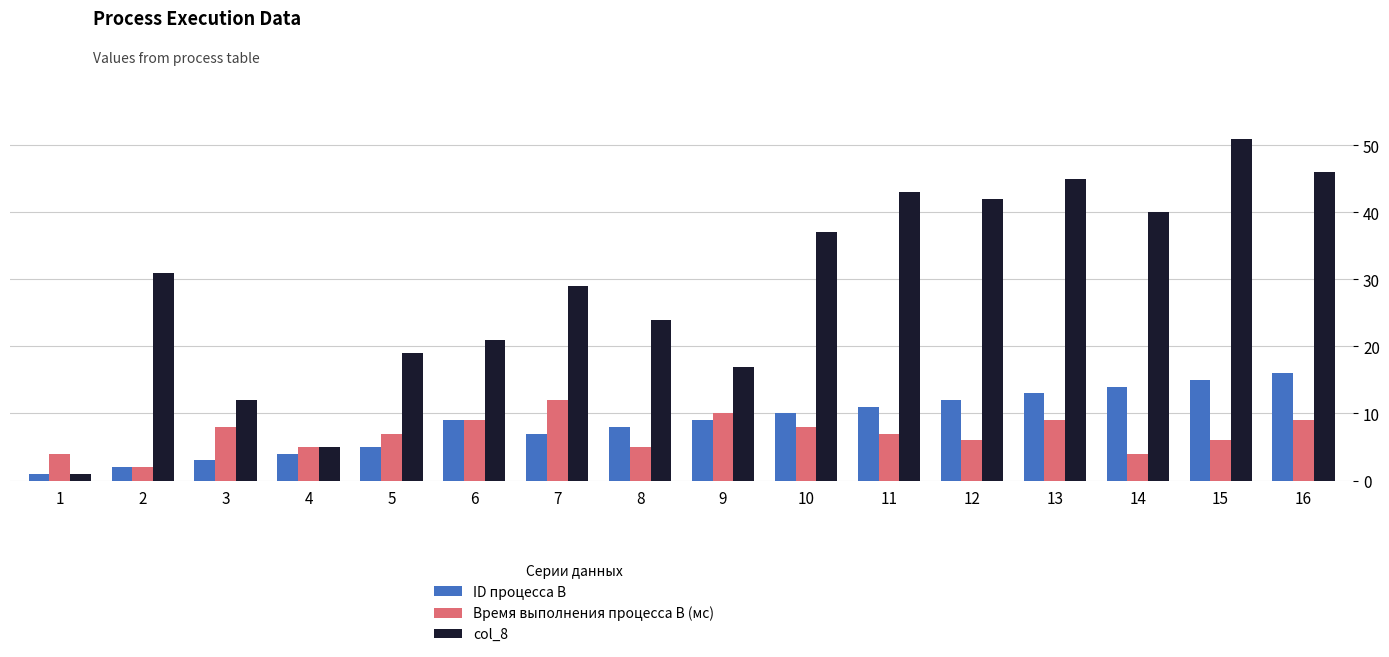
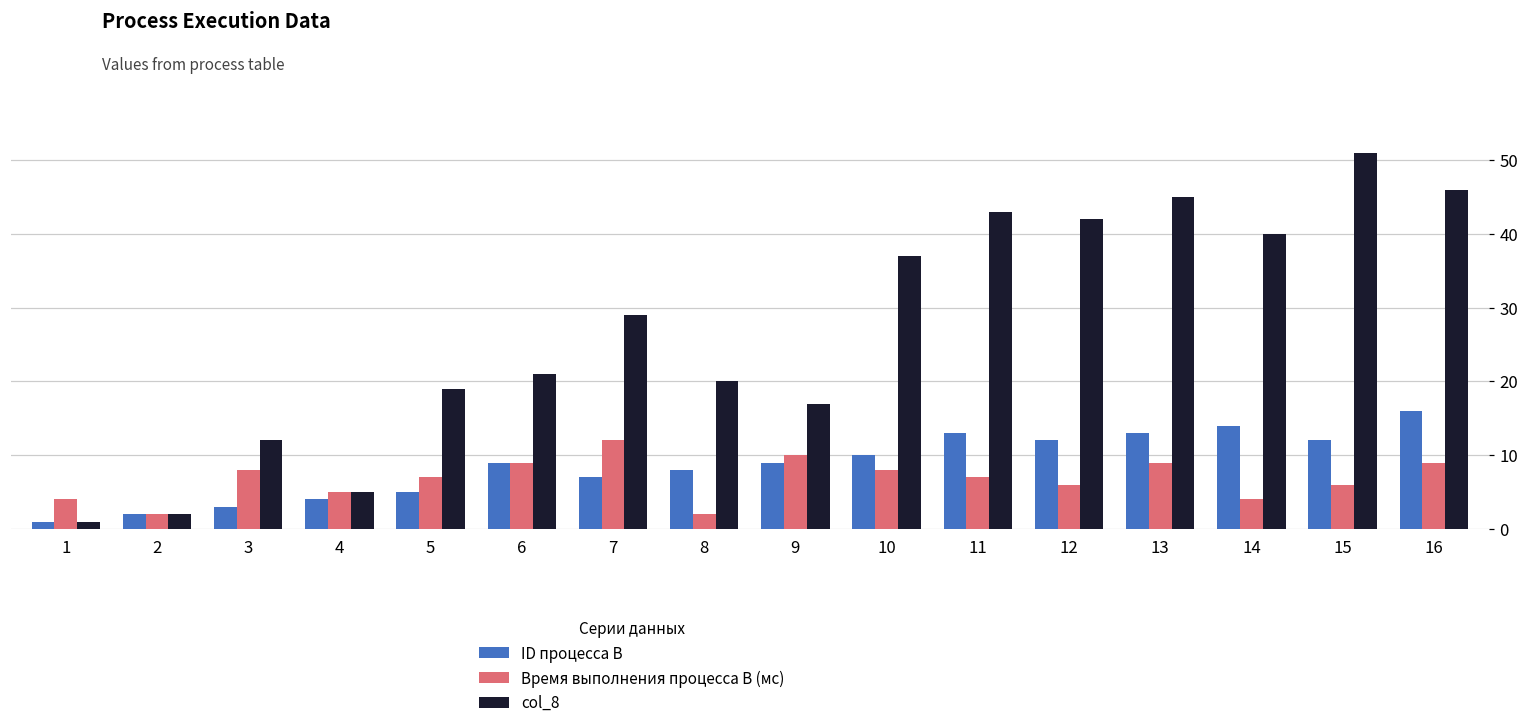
col_8, 2: 31 -> 2
Время выполнения процесса B (мс), 8: 5 -> 2
col_8, 8: 24 -> 20
ID процесса B, 11: 11 -> 13
ID процесса B, 15: 15 -> 12
